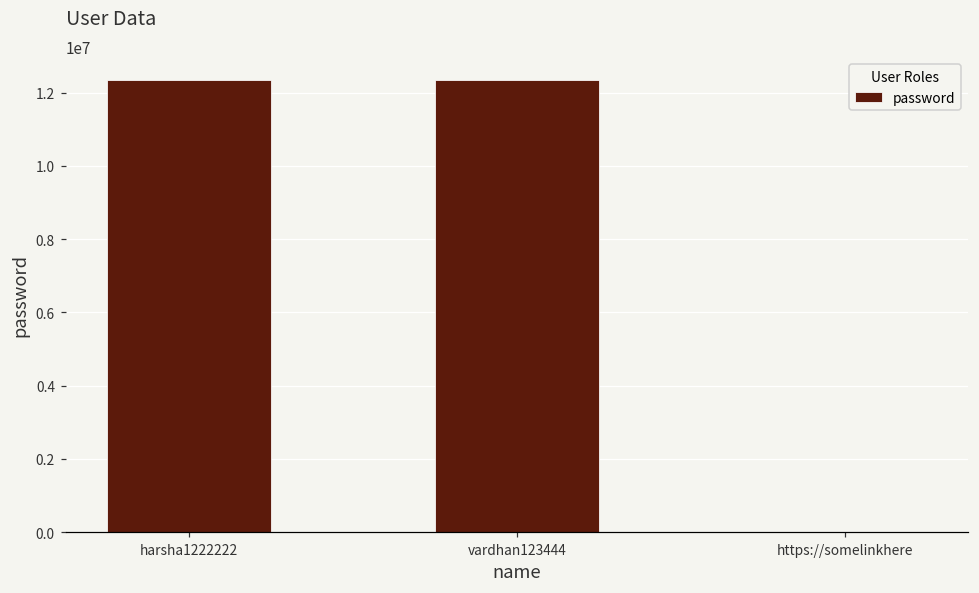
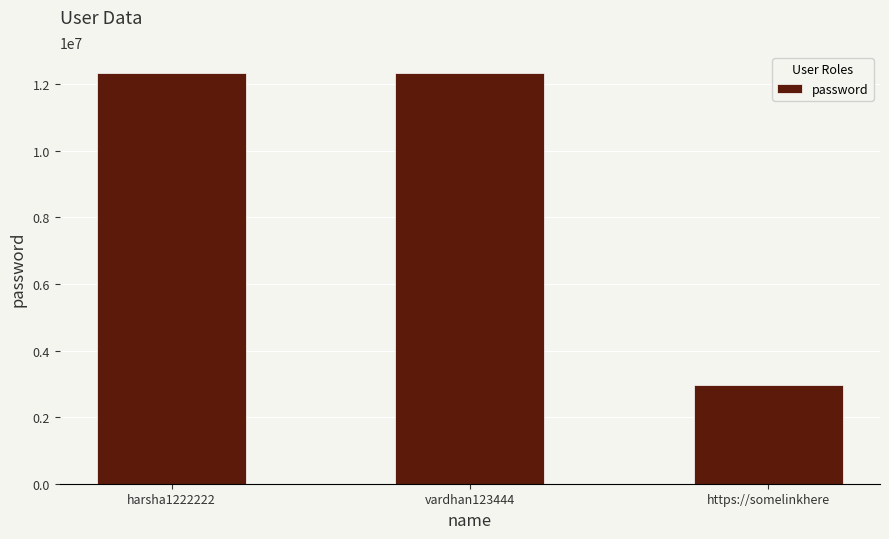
https://somelinkhere: 0 -> 3000000
